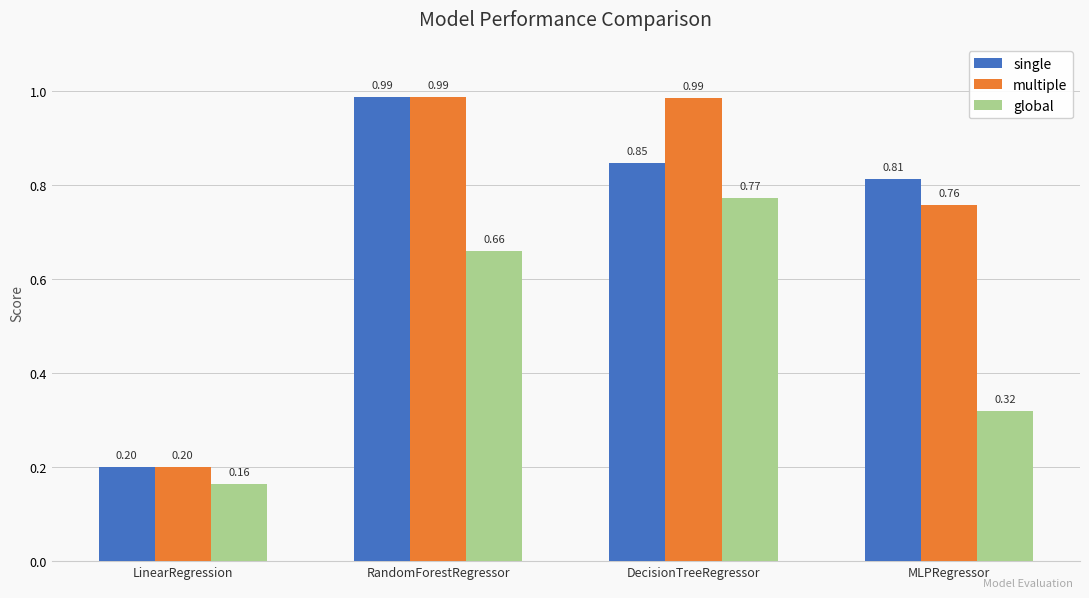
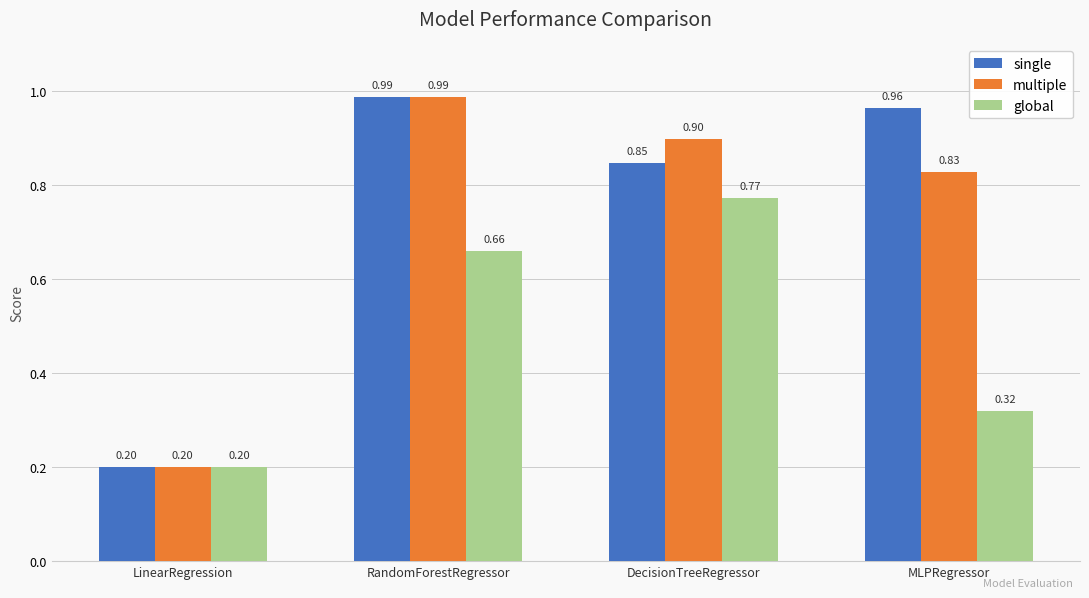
global, LinearRegression: 0.16 -> 0.20
multiple, DecisionTreeRegressor: 0.99 -> 0.90
single, MLPRegressor: 0.81 -> 0.96
multiple, MLPRegressor: 0.76 -> 0.83
